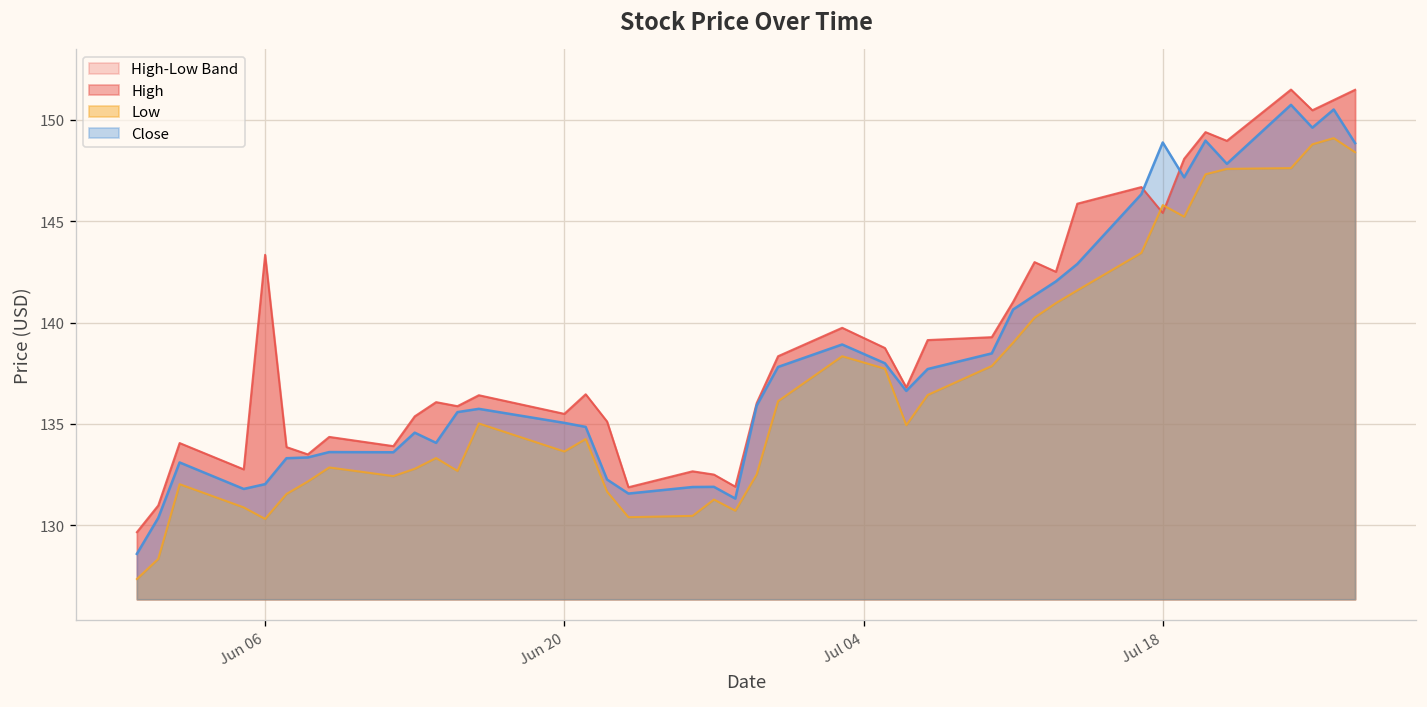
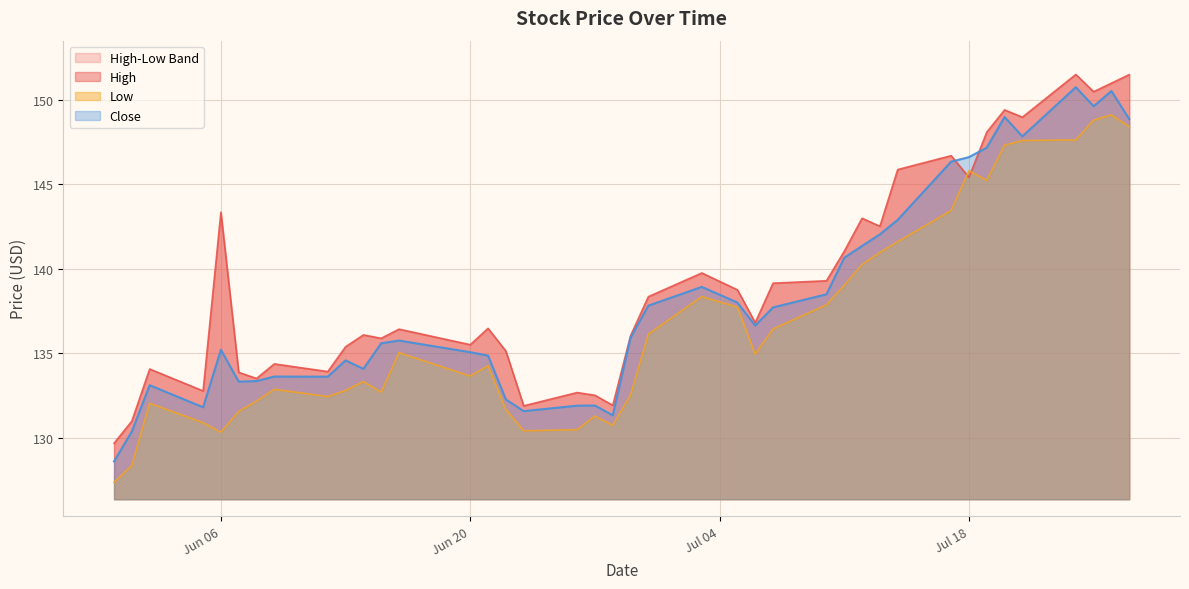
Close, Jun 06: 132.0 -> 135.2
Close, Jul 18: 148.9 -> 146.6
